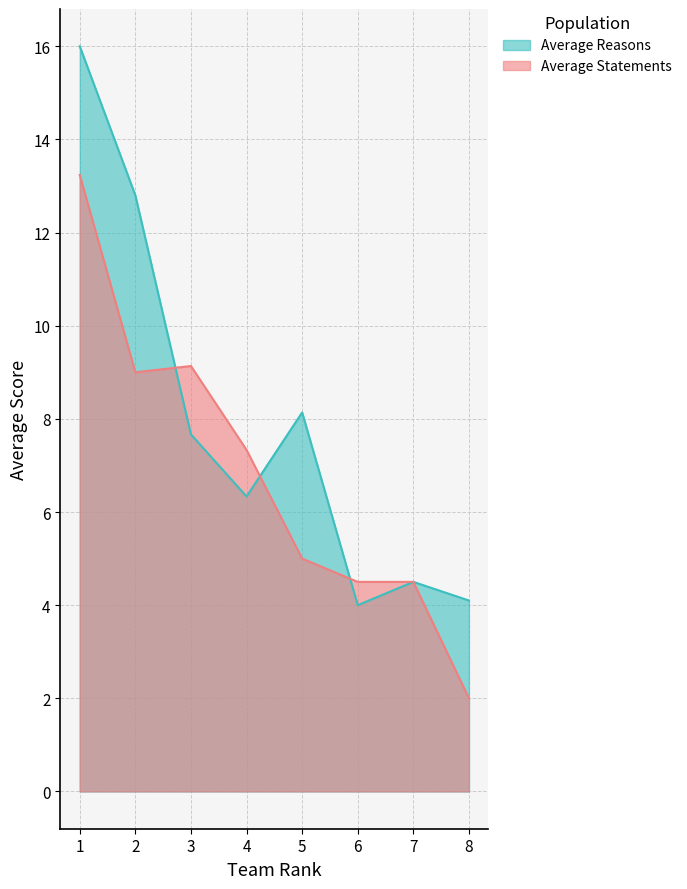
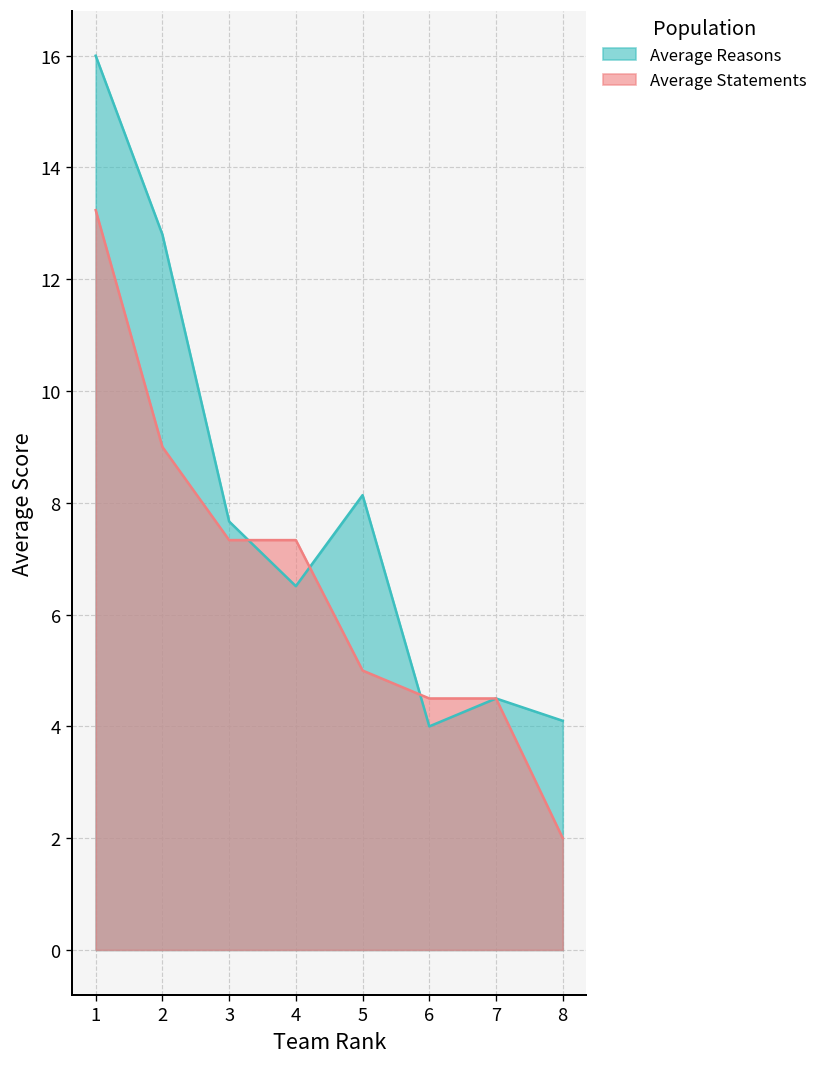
Average Statements, 3: 9.1 -> 7.3
Average Reasons, 4: 6.3 -> 6.5
